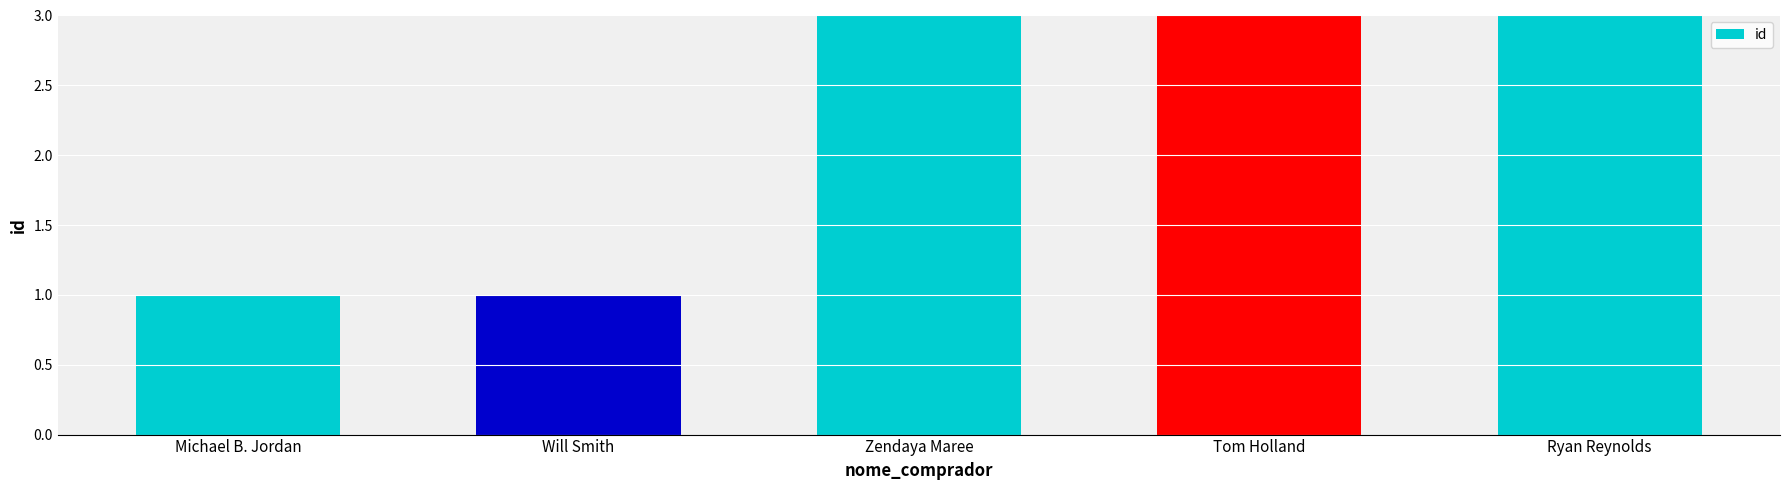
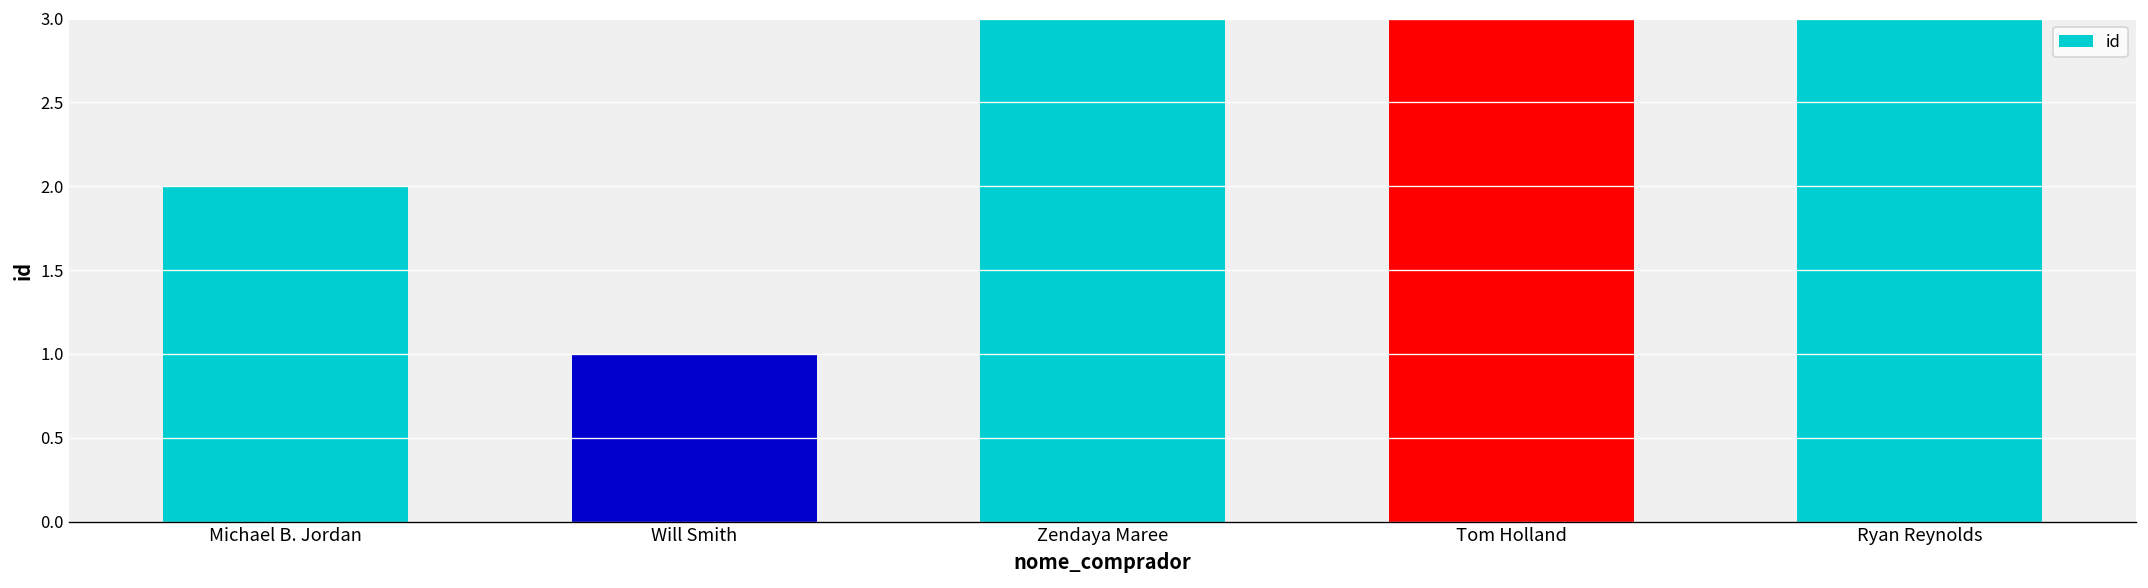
Michael B. Jordan: 1 -> 2
